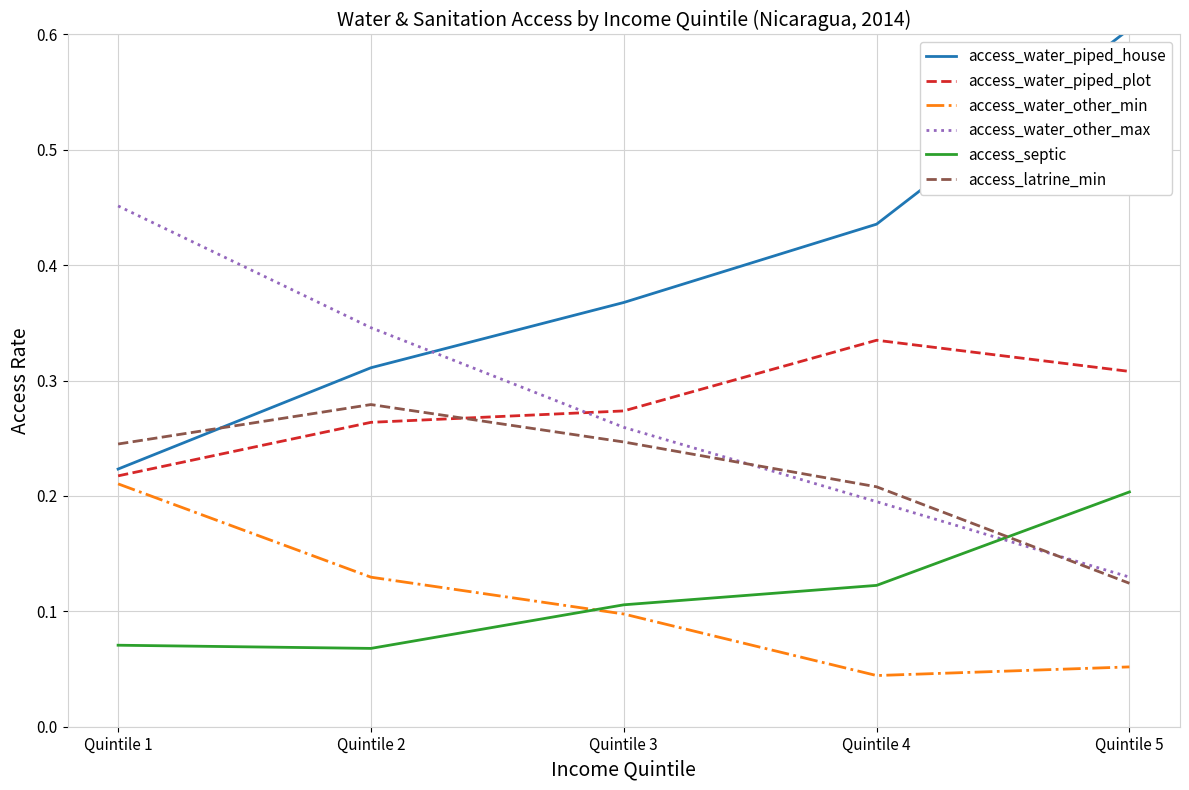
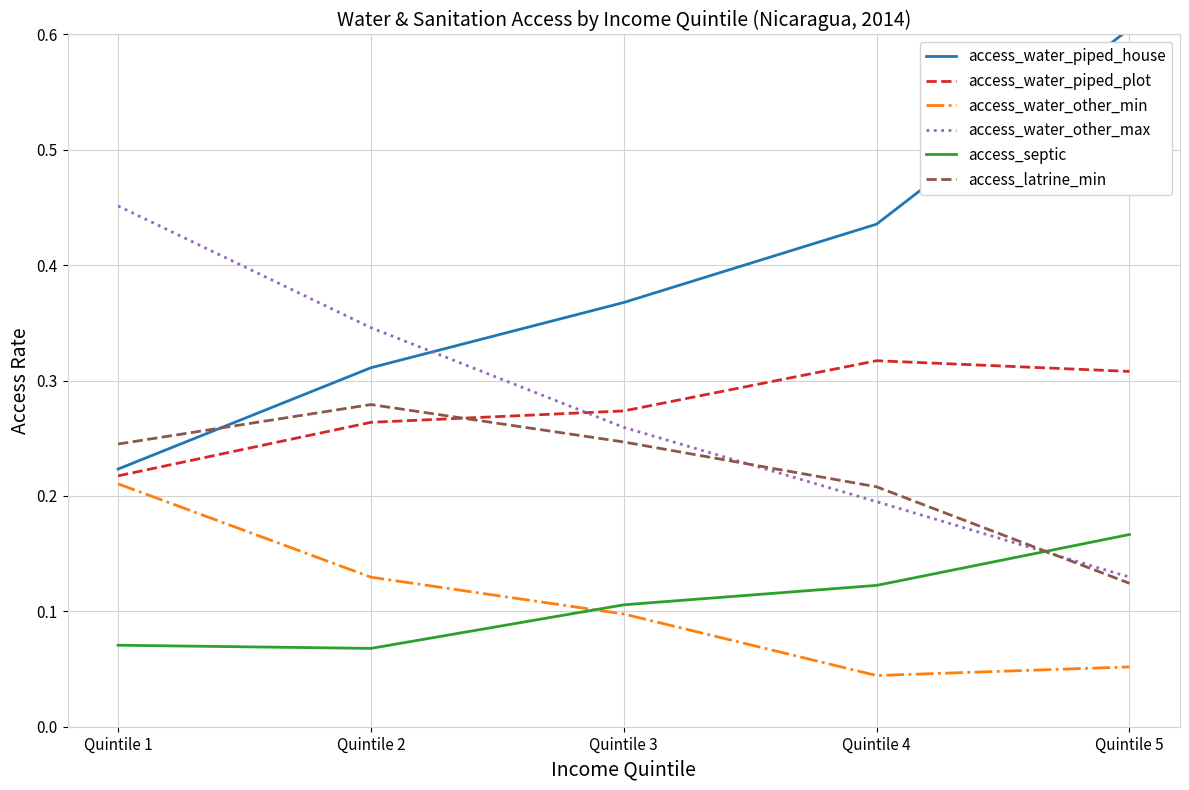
access_water_piped_plot, Quintile 4: 0.335 -> 0.317
access_septic, Quintile 5: 0.203 -> 0.167
